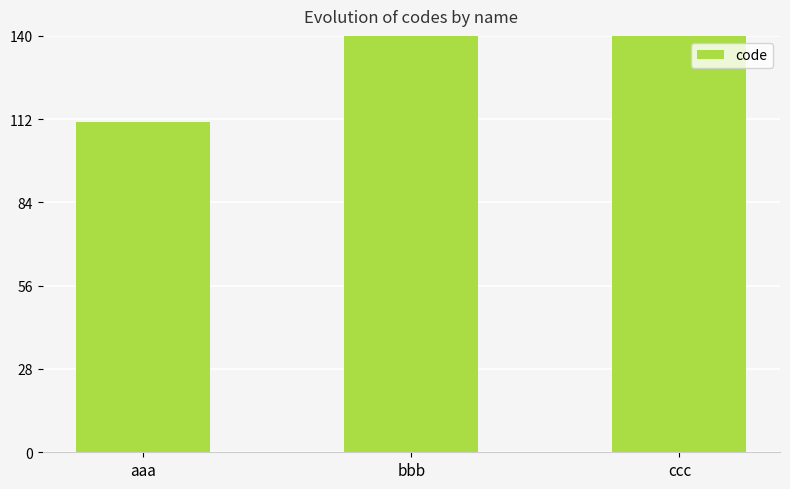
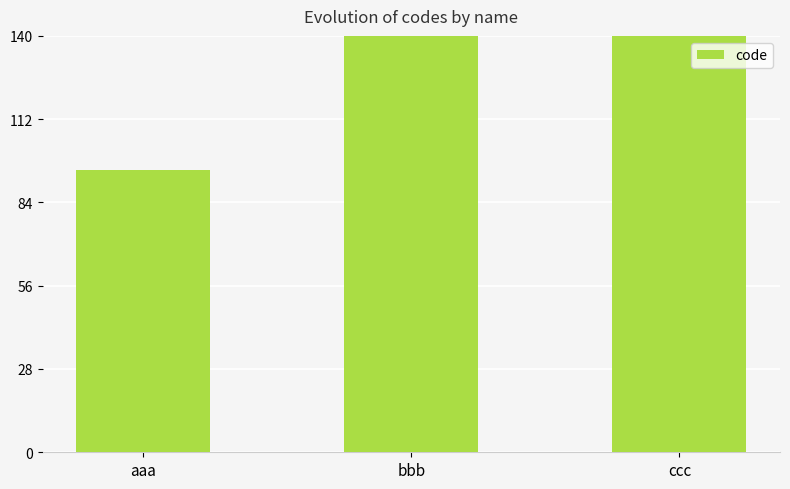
aaa: 111 -> 95
